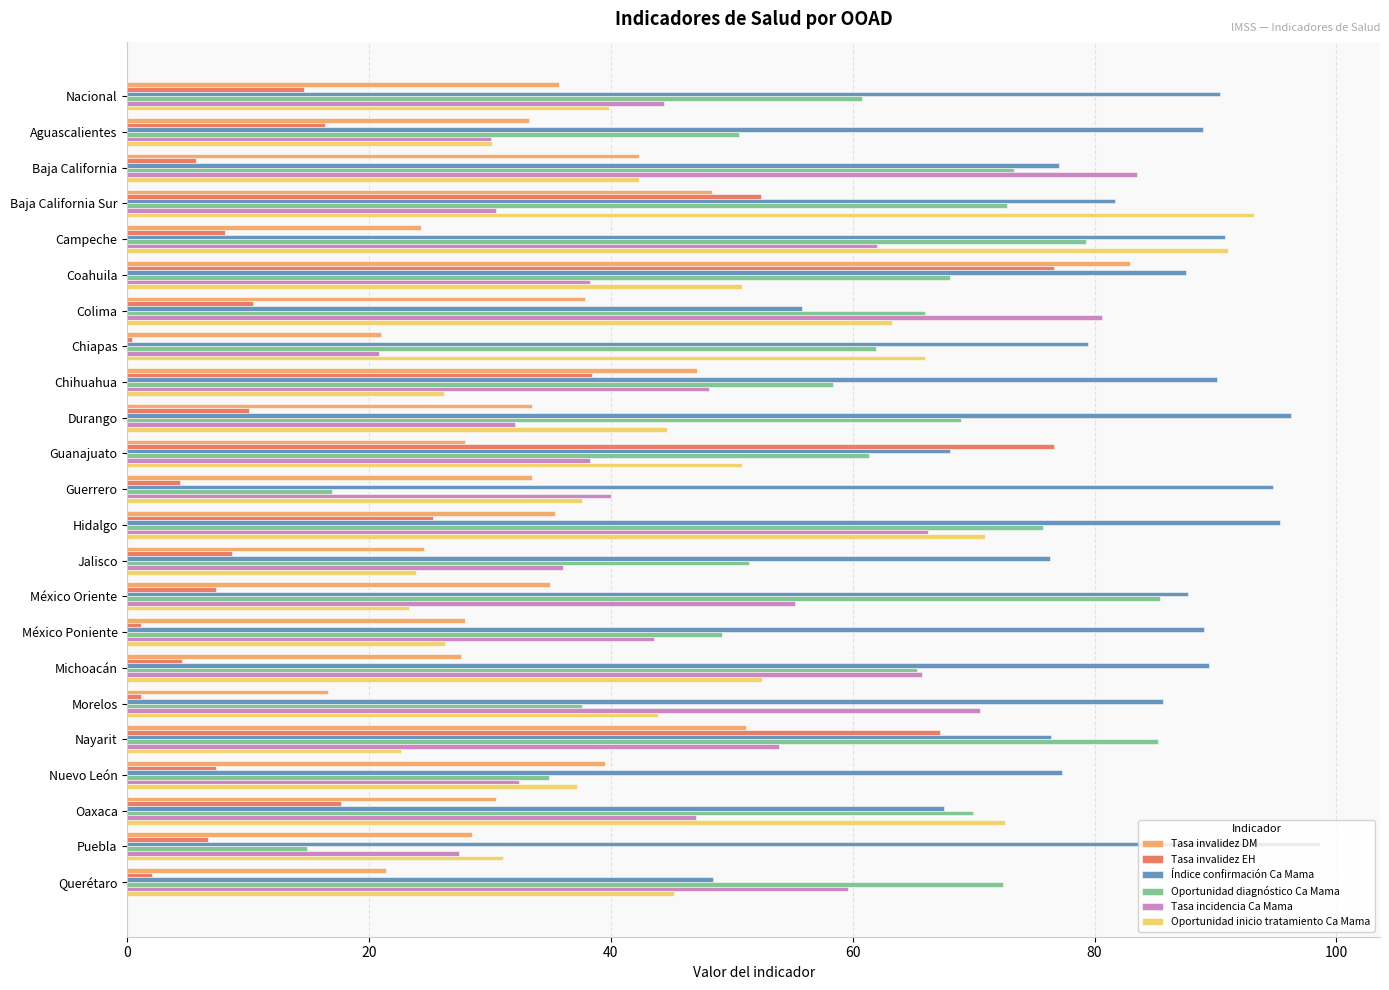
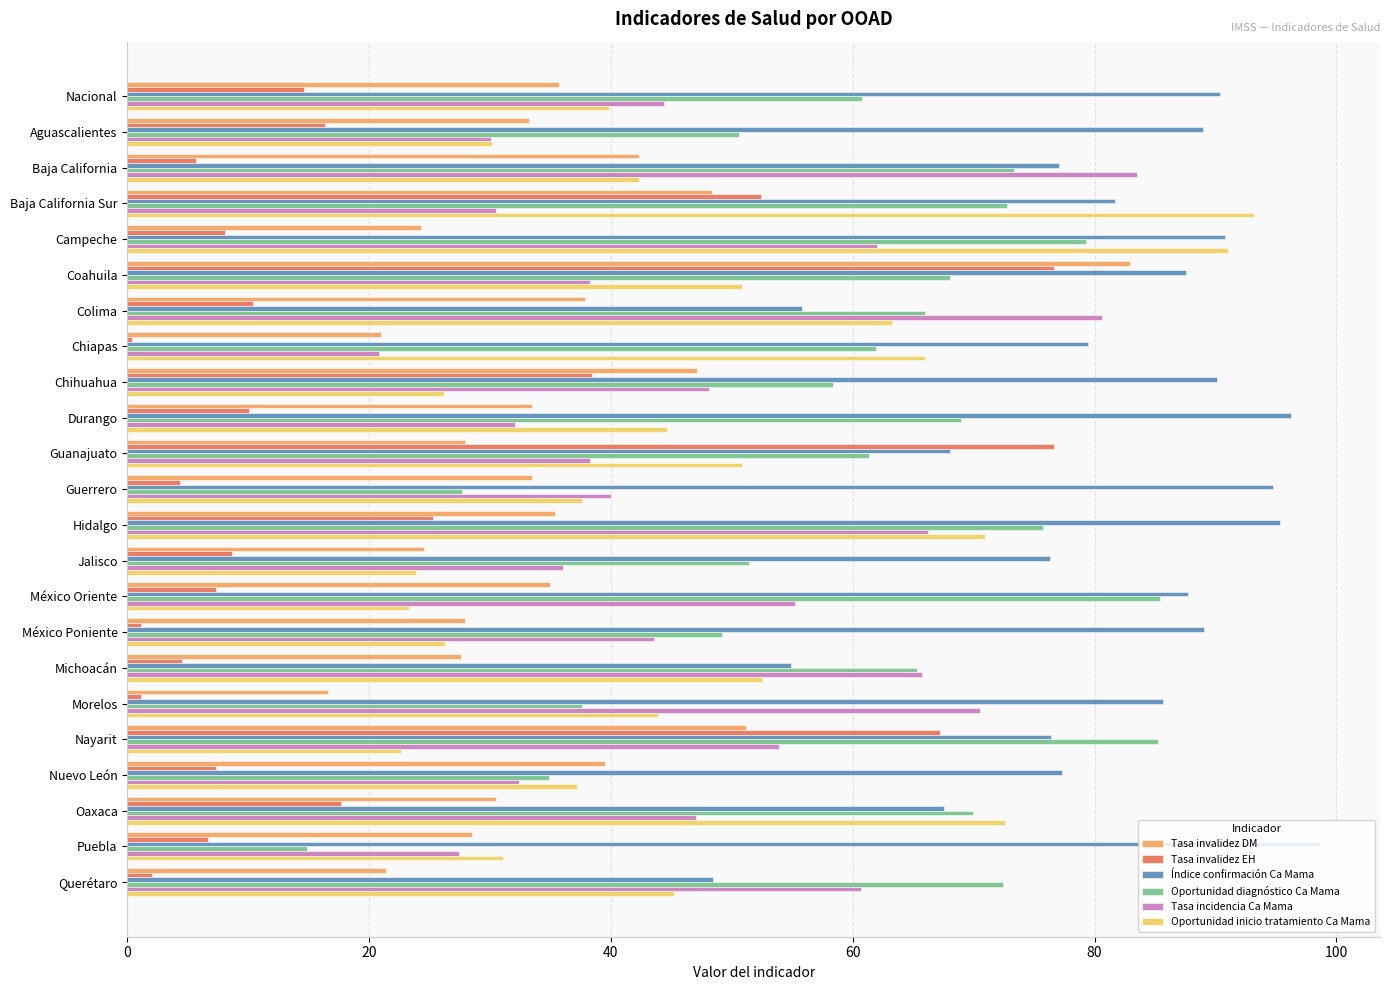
Oportunidad diagnóstico Ca Mama, Guerrero: 16.9 -> 27.7
Índice confirmación Ca Mama, Michoacán: 89.5 -> 54.9
Tasa incidencia Ca Mama, Querétaro: 59.6 -> 60.7
